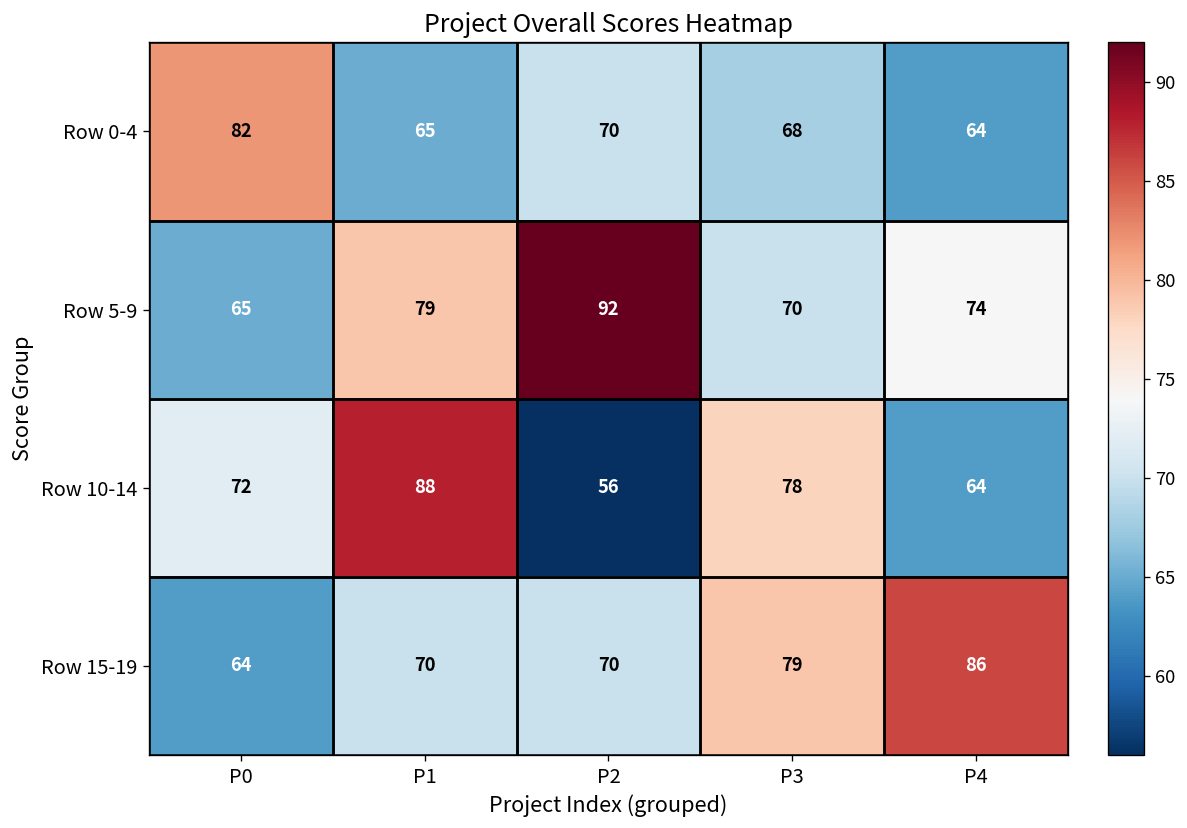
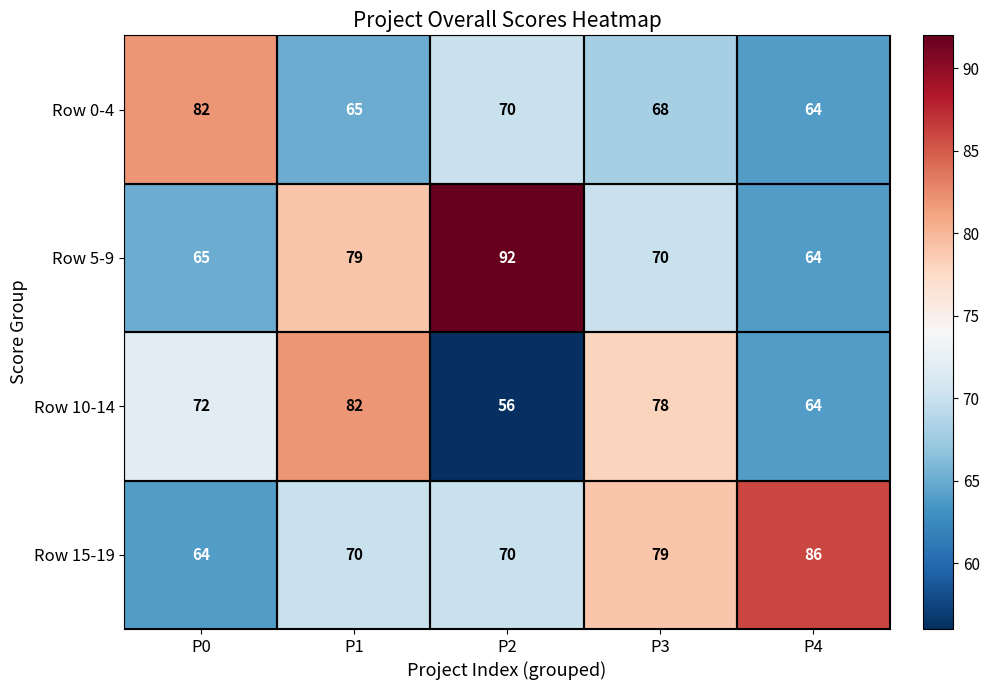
Row 5-9, P4: 74 -> 64
Row 10-14, P1: 88 -> 82
